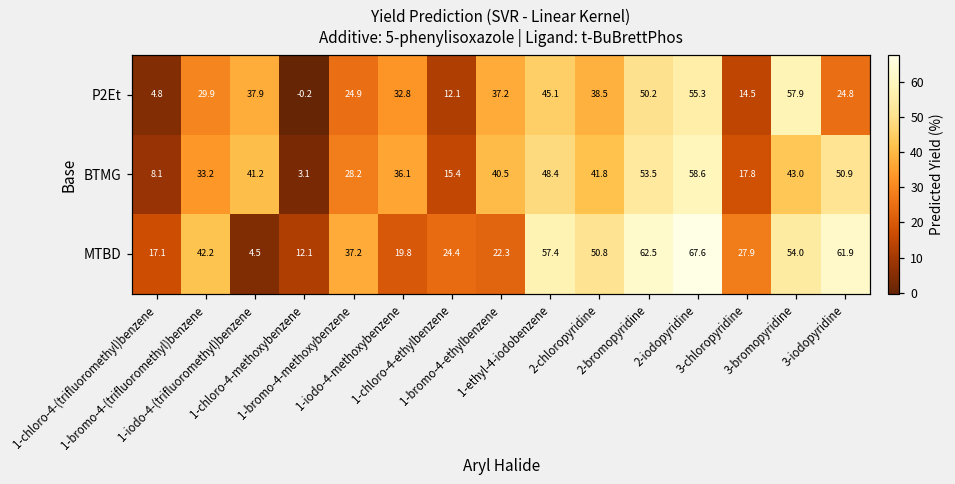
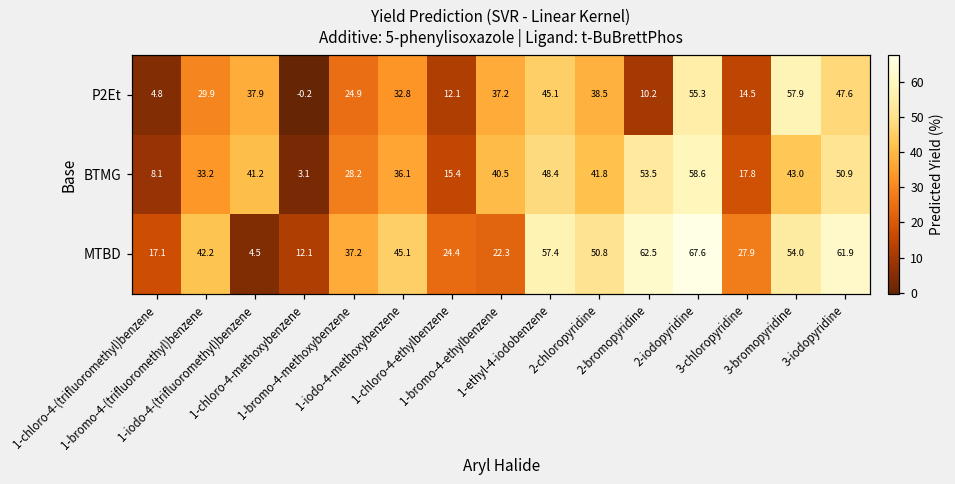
P2Et, 2-bromopyridine: 50.2 -> 10.2
P2Et, 3-iodopyridine: 24.8 -> 47.6
MTBD, 1-iodo-4-methoxybenzene: 19.8 -> 45.1
